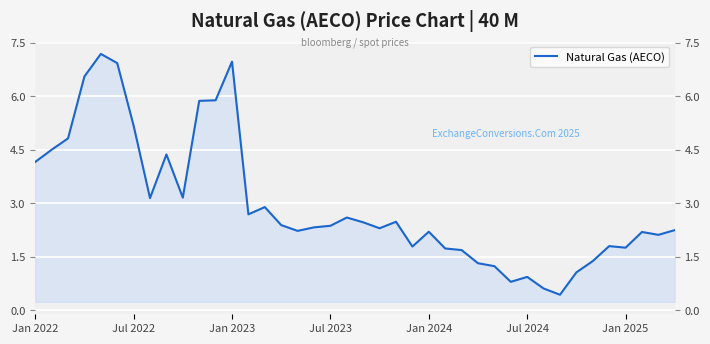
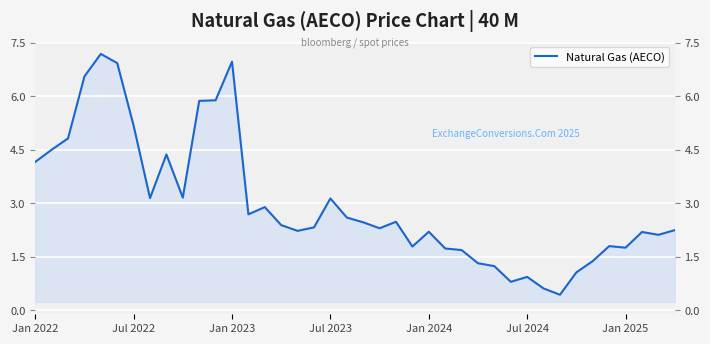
Jul 2023: 2.4 -> 3.1
